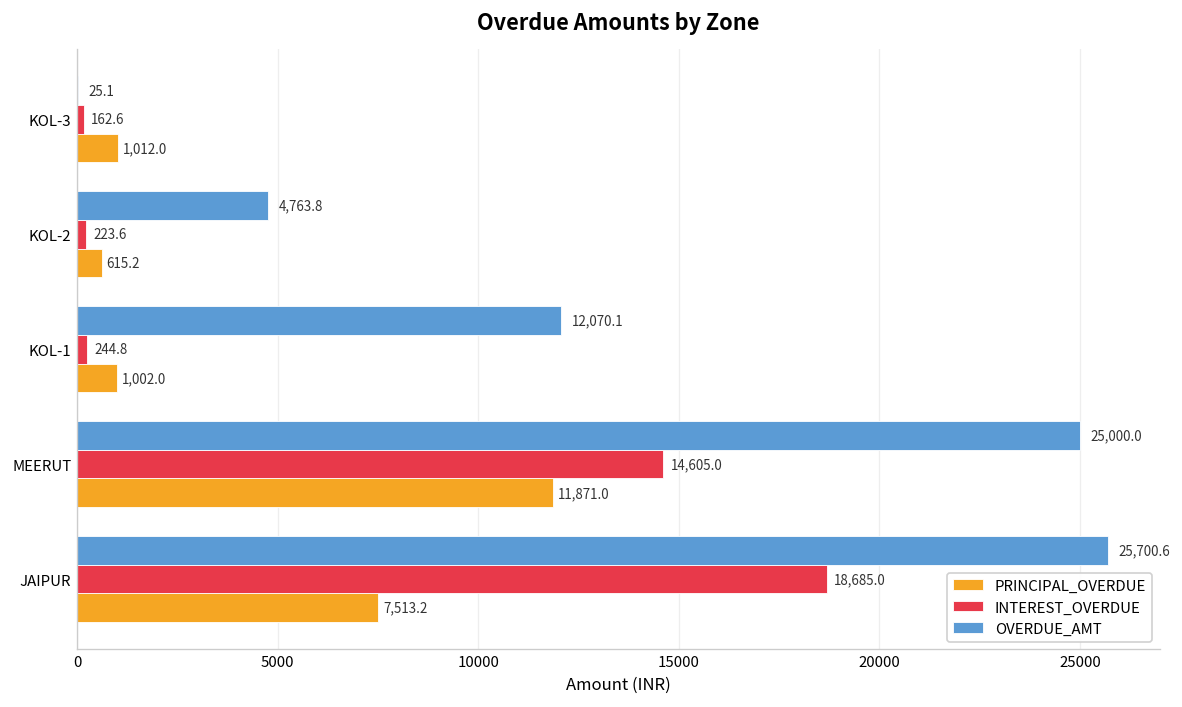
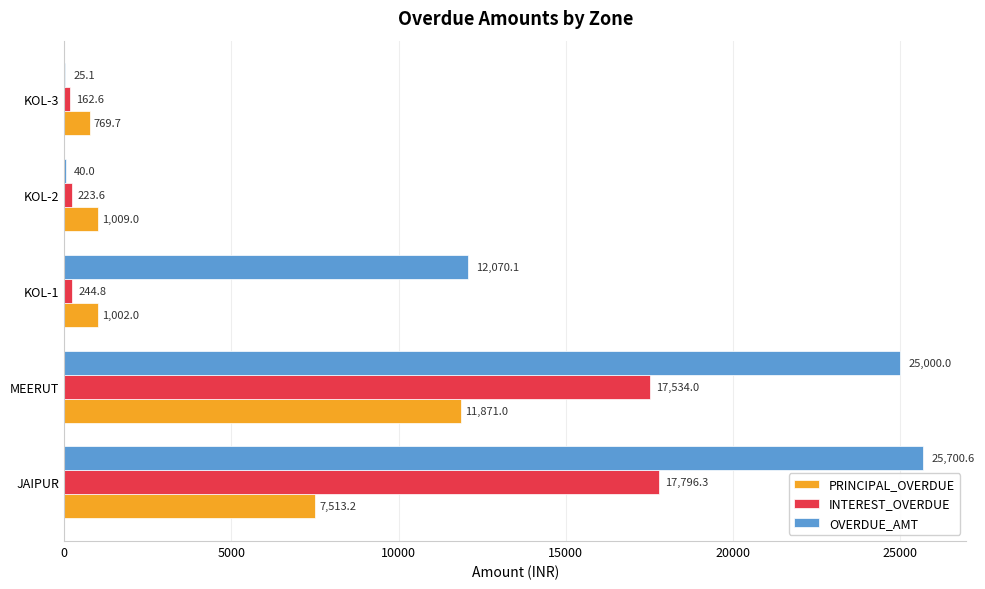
PRINCIPAL_OVERDUE, KOL-3: 1,012.0 -> 769.7
OVERDUE_AMT, KOL-2: 4,763.8 -> 40.0
PRINCIPAL_OVERDUE, KOL-2: 615.2 -> 1,009.0
INTEREST_OVERDUE, MEERUT: 14,605.0 -> 17,534.0
INTEREST_OVERDUE, JAIPUR: 18,685.0 -> 17,796.3
